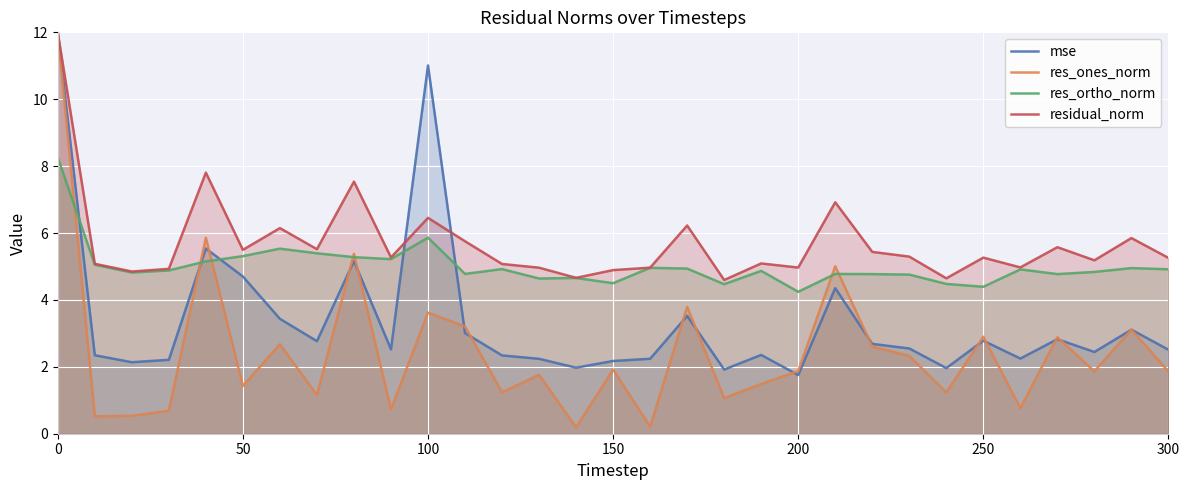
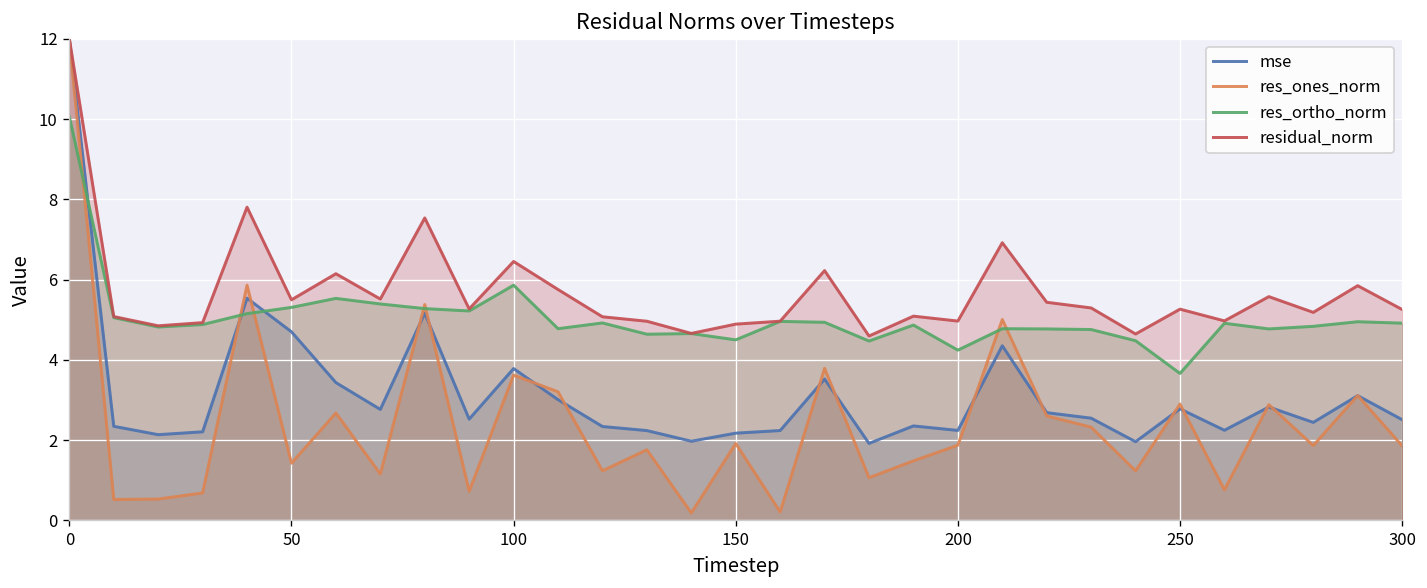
res_ortho_norm, 0: 8.3 -> 10.1
mse, 100: 11.0 -> 3.8
mse, 200: 1.8 -> 2.2
res_ortho_norm, 250: 4.4 -> 3.7
